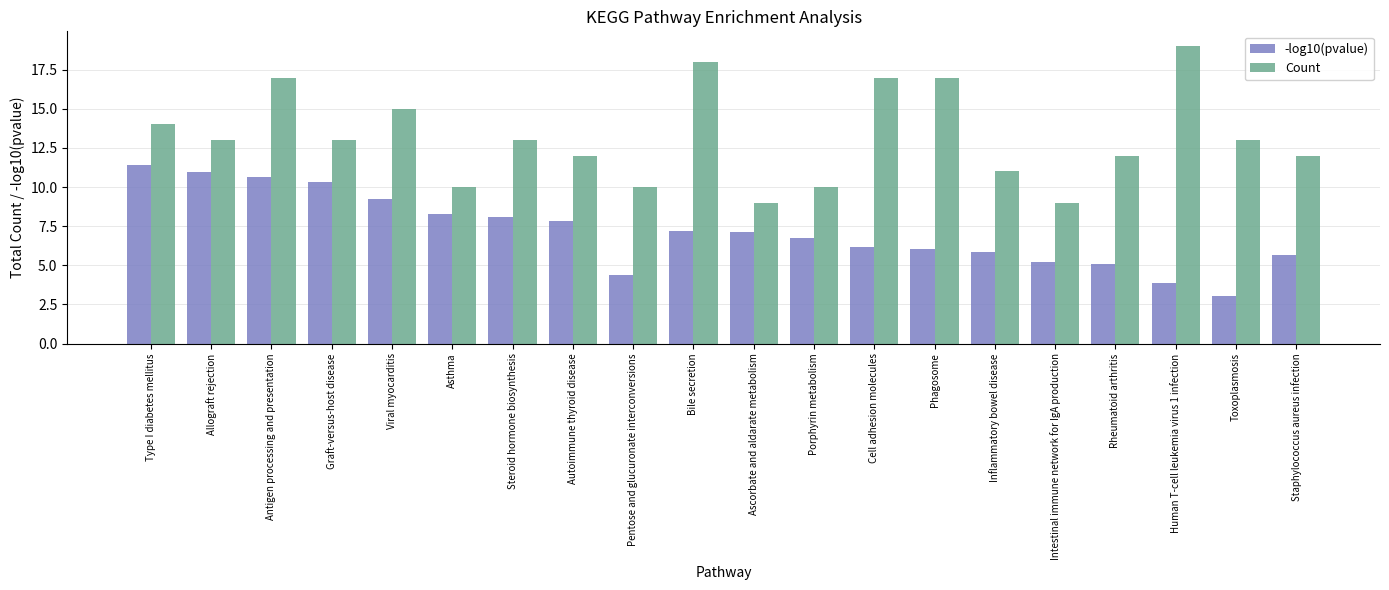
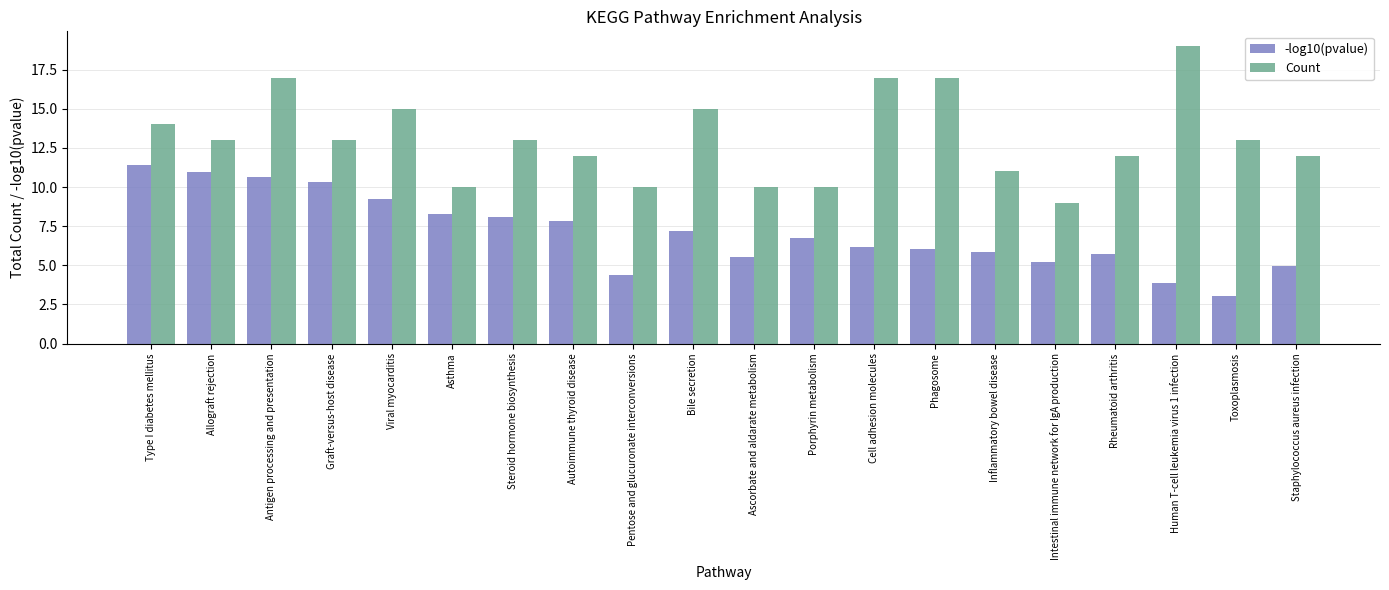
Count, Bile secretion: 18 -> 15
-log10(pvalue), Ascorbate and aldarate metabolism: 7.2 -> 5.5
Count, Ascorbate and aldarate metabolism: 9 -> 10
-log10(pvalue), Rheumatoid arthritis: 5.1 -> 5.7
-log10(pvalue), Staphylococcus aureus infection: 5.7 -> 4.9
